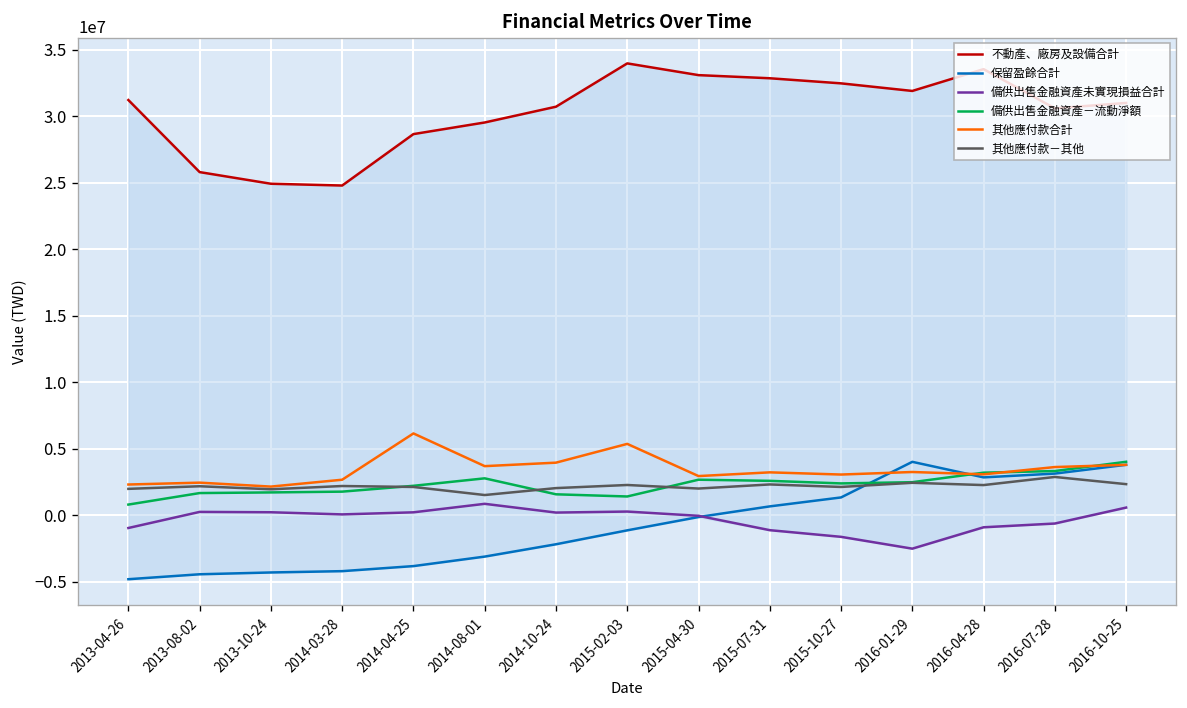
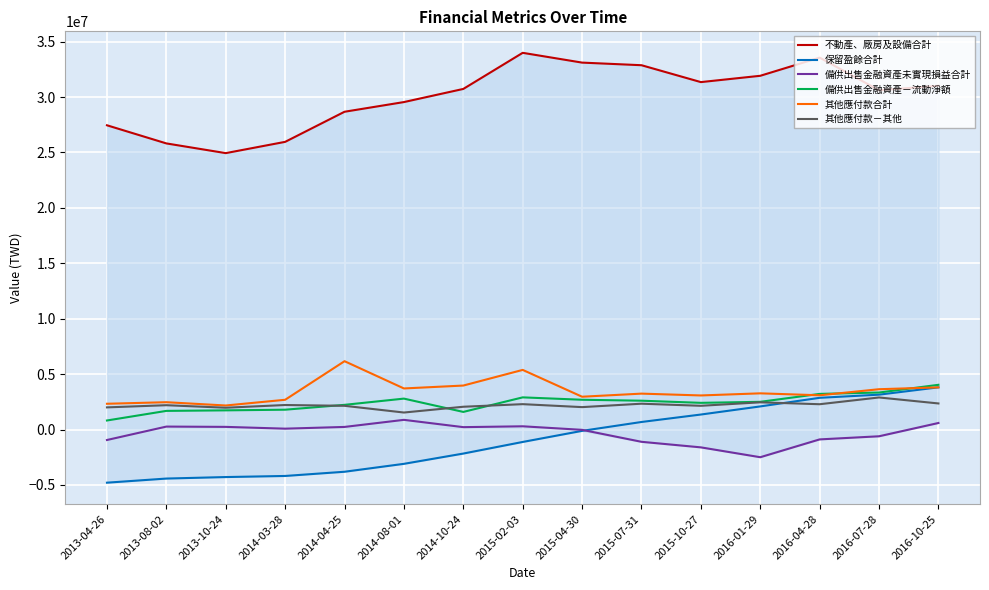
不動產、廠房及設備合計, 2013-04-26: 31200000 -> 27400000
不動產、廠房及設備合計, 2014-03-28: 24800000 -> 26000000
備供出售金融資產－流動淨額, 2015-02-03: 1400000 -> 2900000
不動產、廠房及設備合計, 2015-10-27: 32500000 -> 31300000
保留盈餘合計, 2016-01-29: 4000000 -> 2100000
